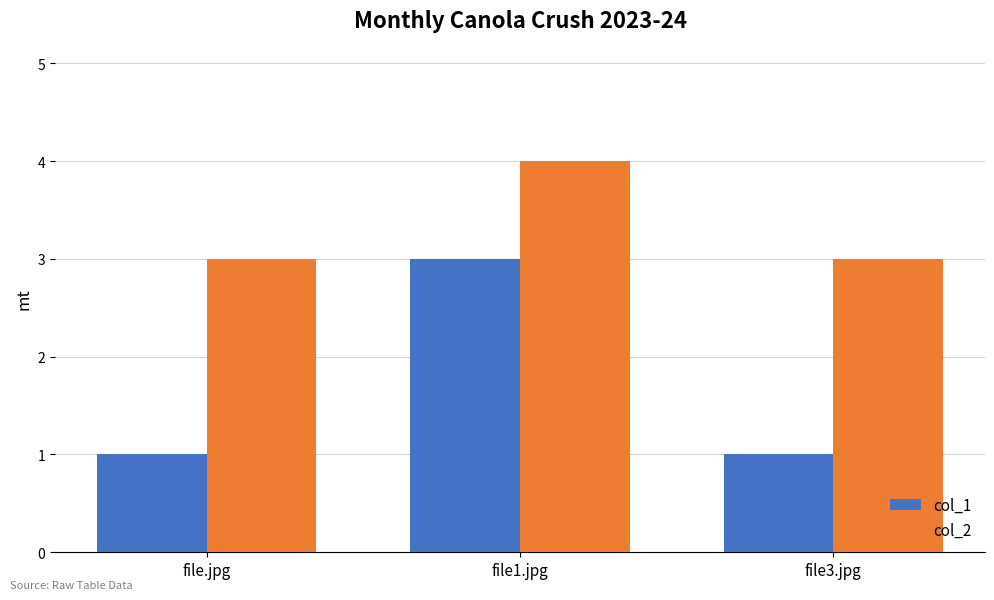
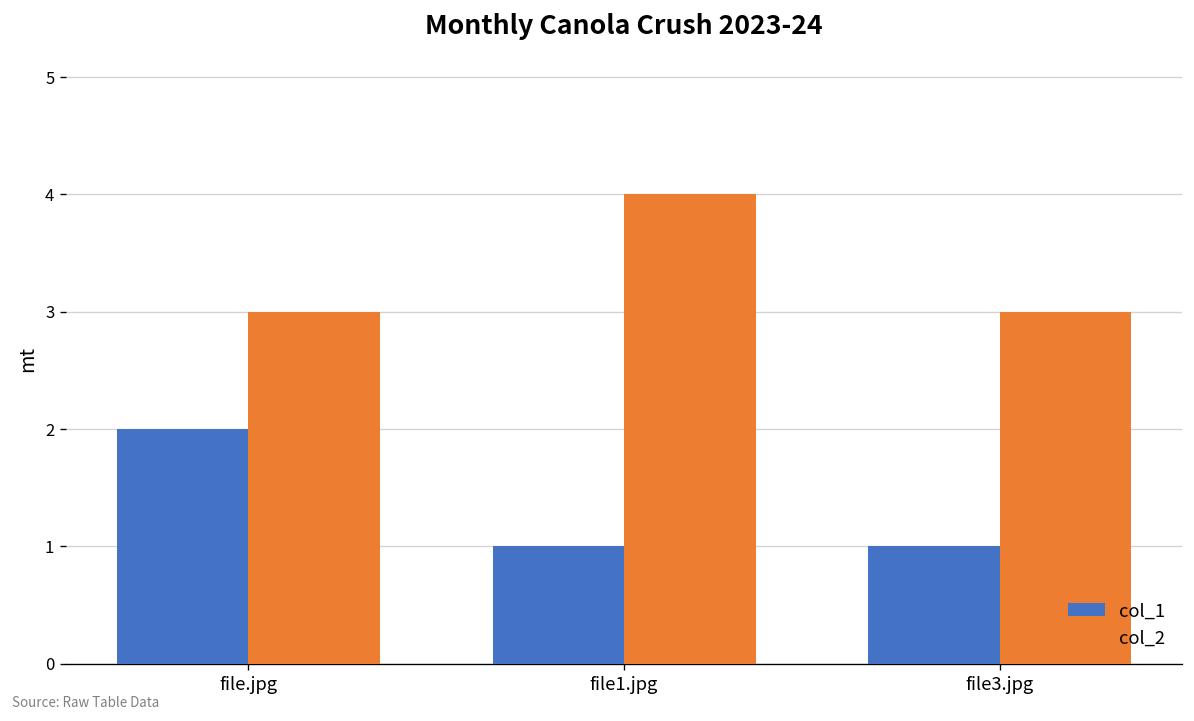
col_1, file.jpg: 1 -> 2
col_1, file1.jpg: 3 -> 1
